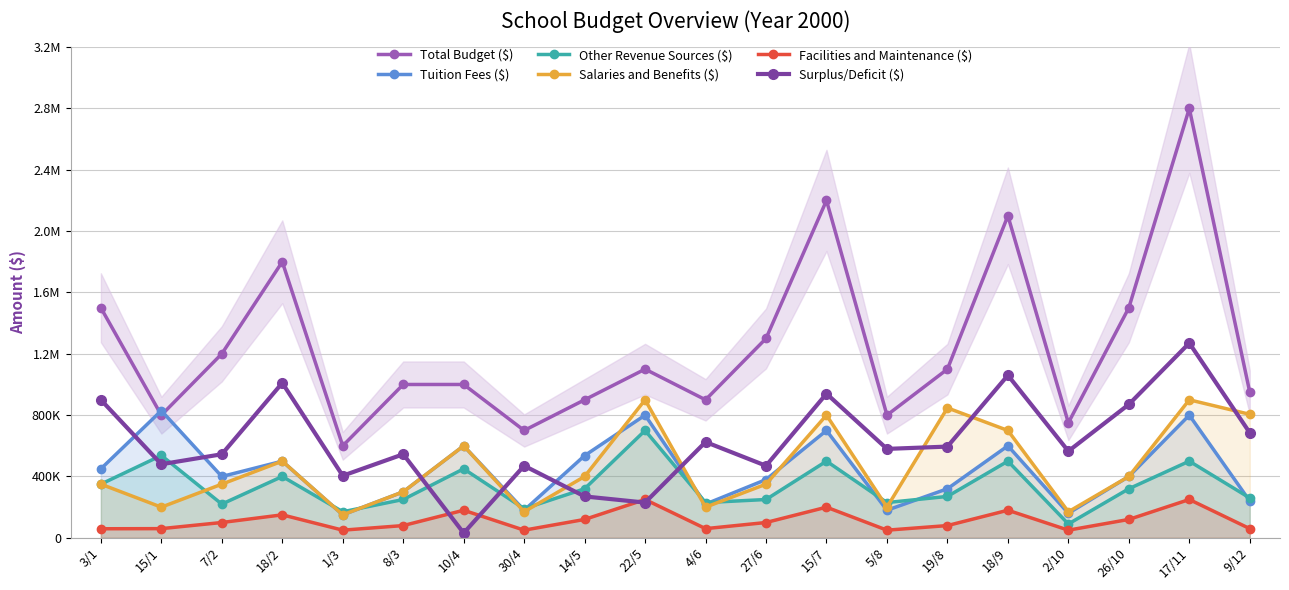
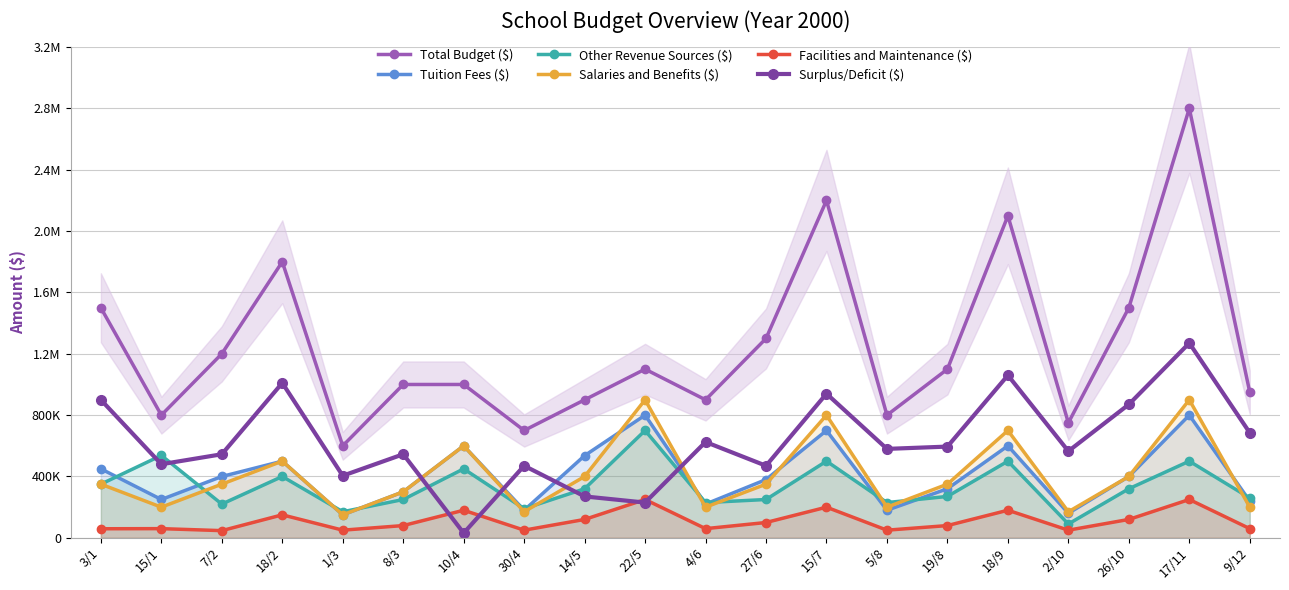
Tuition Fees ($), 15/1: 830000 -> 250000
Facilities and Maintenance ($), 7/2: 100000 -> 50000
Salaries and Benefits ($), 19/8: 850000 -> 350000
Salaries and Benefits ($), 9/12: 810000 -> 200000
